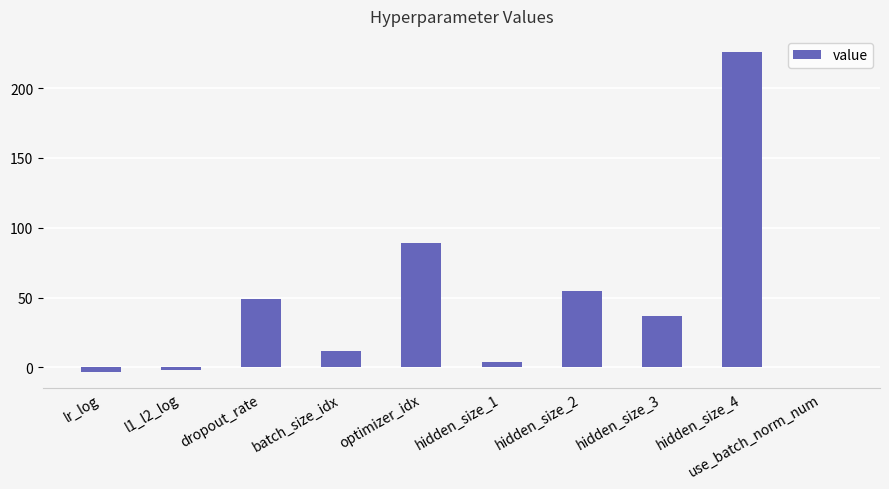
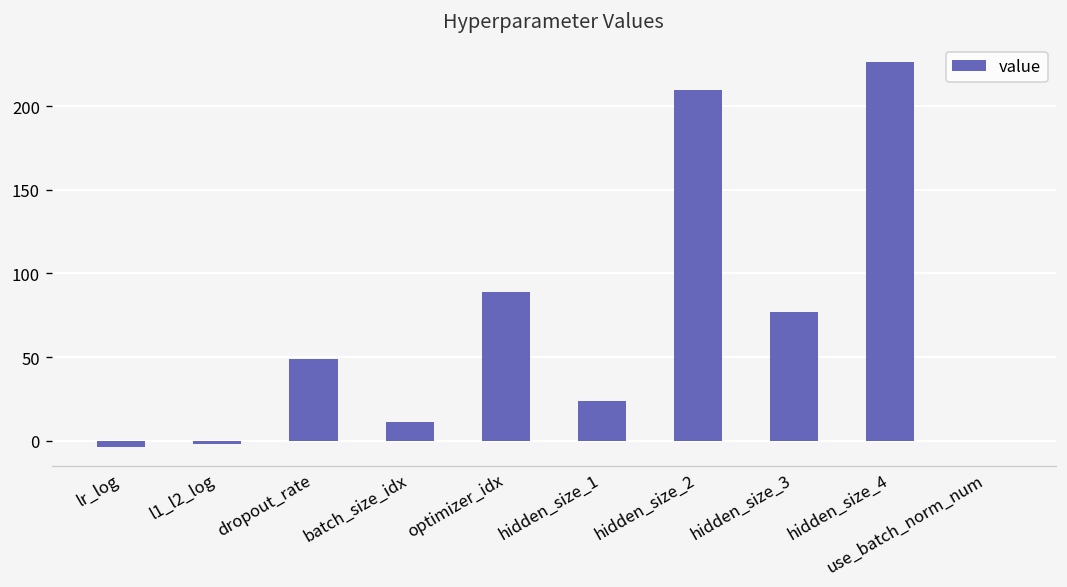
hidden_size_1: 4 -> 24
hidden_size_2: 55 -> 210
hidden_size_3: 36 -> 77
